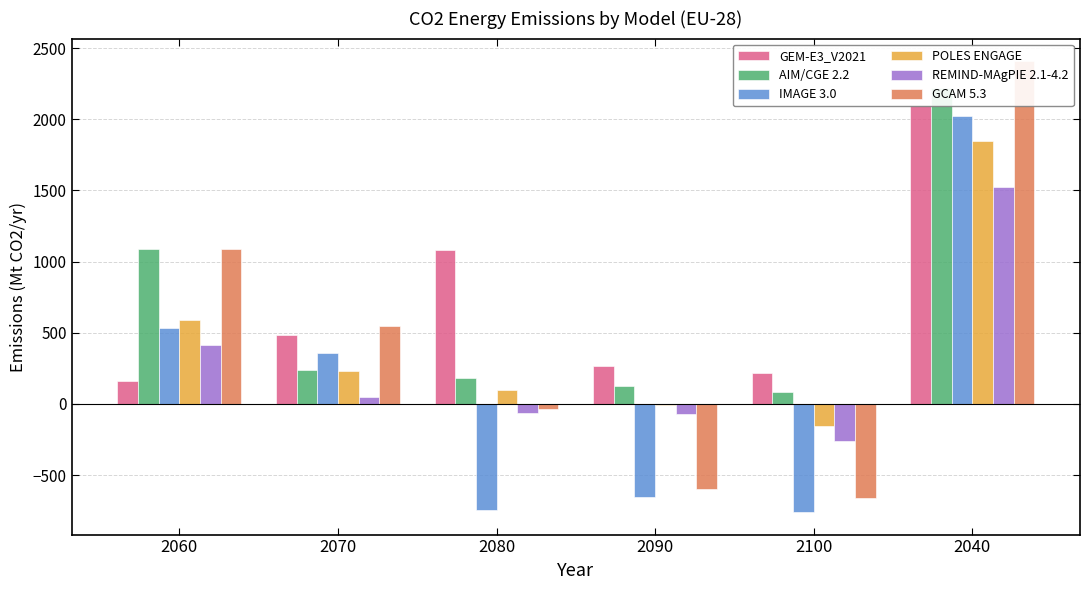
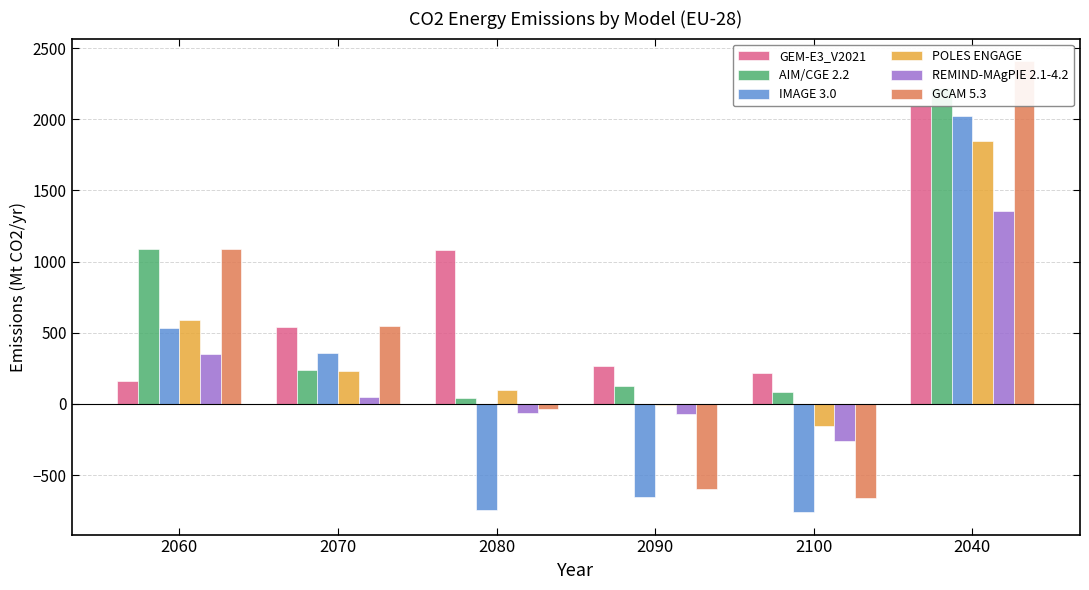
REMIND-MAgPIE 2.1-4.2, 2060: 420 -> 350
GEM-E3_V2021, 2070: 480 -> 540
AIM/CGE 2.2, 2080: 180 -> 40
REMIND-MAgPIE 2.1-4.2, 2040: 1530 -> 1360
